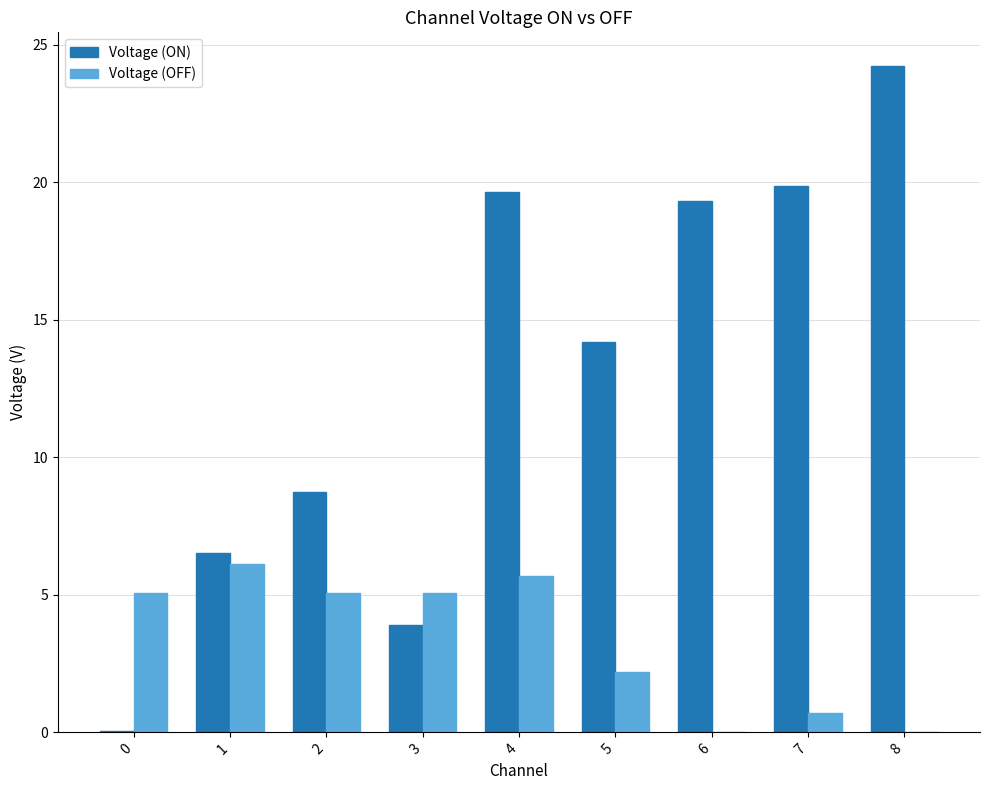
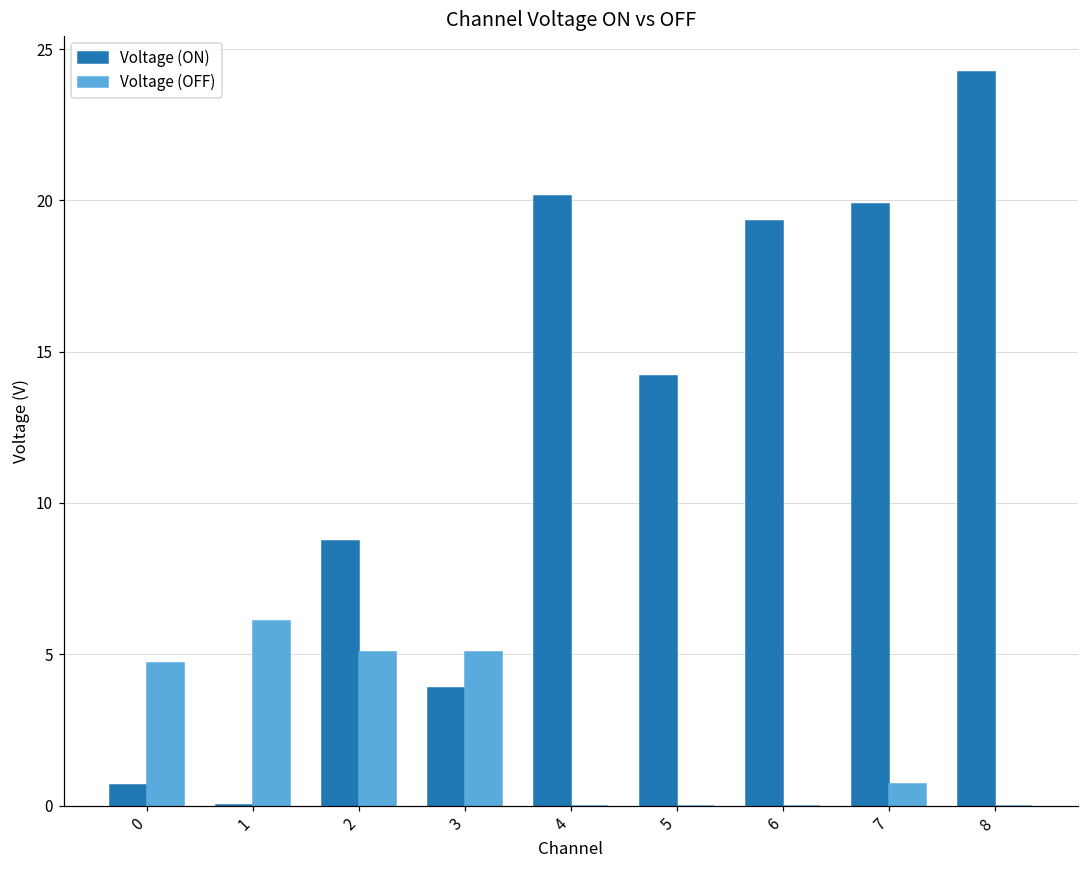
Voltage (ON), 0: 0.0 -> 0.7
Voltage (OFF), 0: 5.1 -> 4.7
Voltage (ON), 1: 6.5 -> 0.0
Voltage (ON), 4: 19.6 -> 20.1
Voltage (OFF), 4: 5.7 -> 0.0
Voltage (OFF), 5: 2.2 -> 0.0
